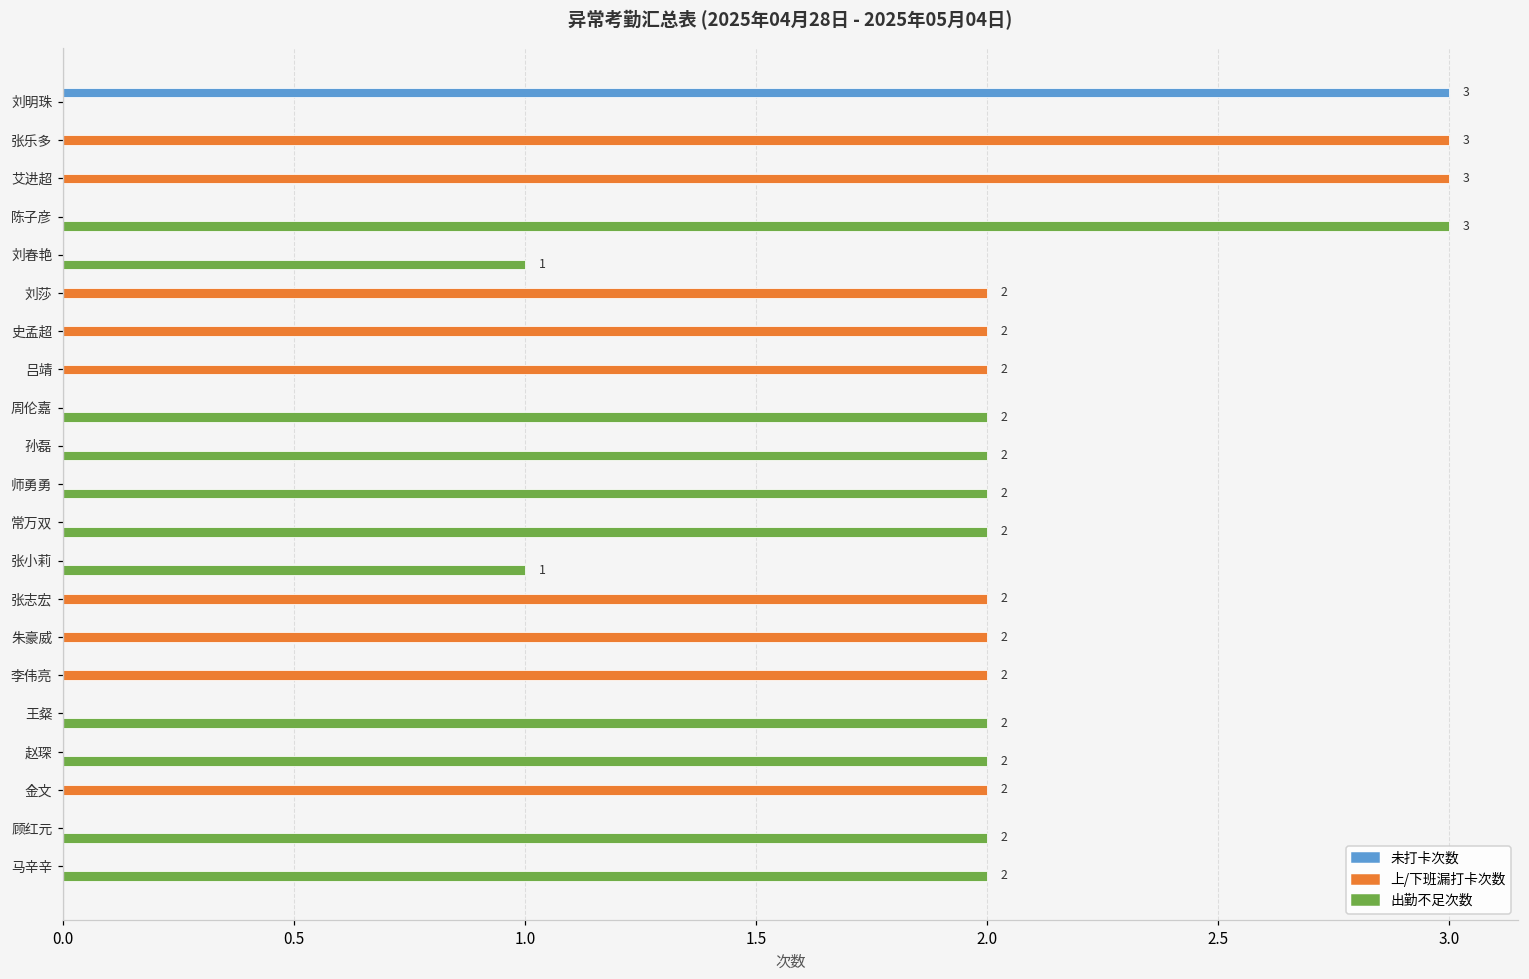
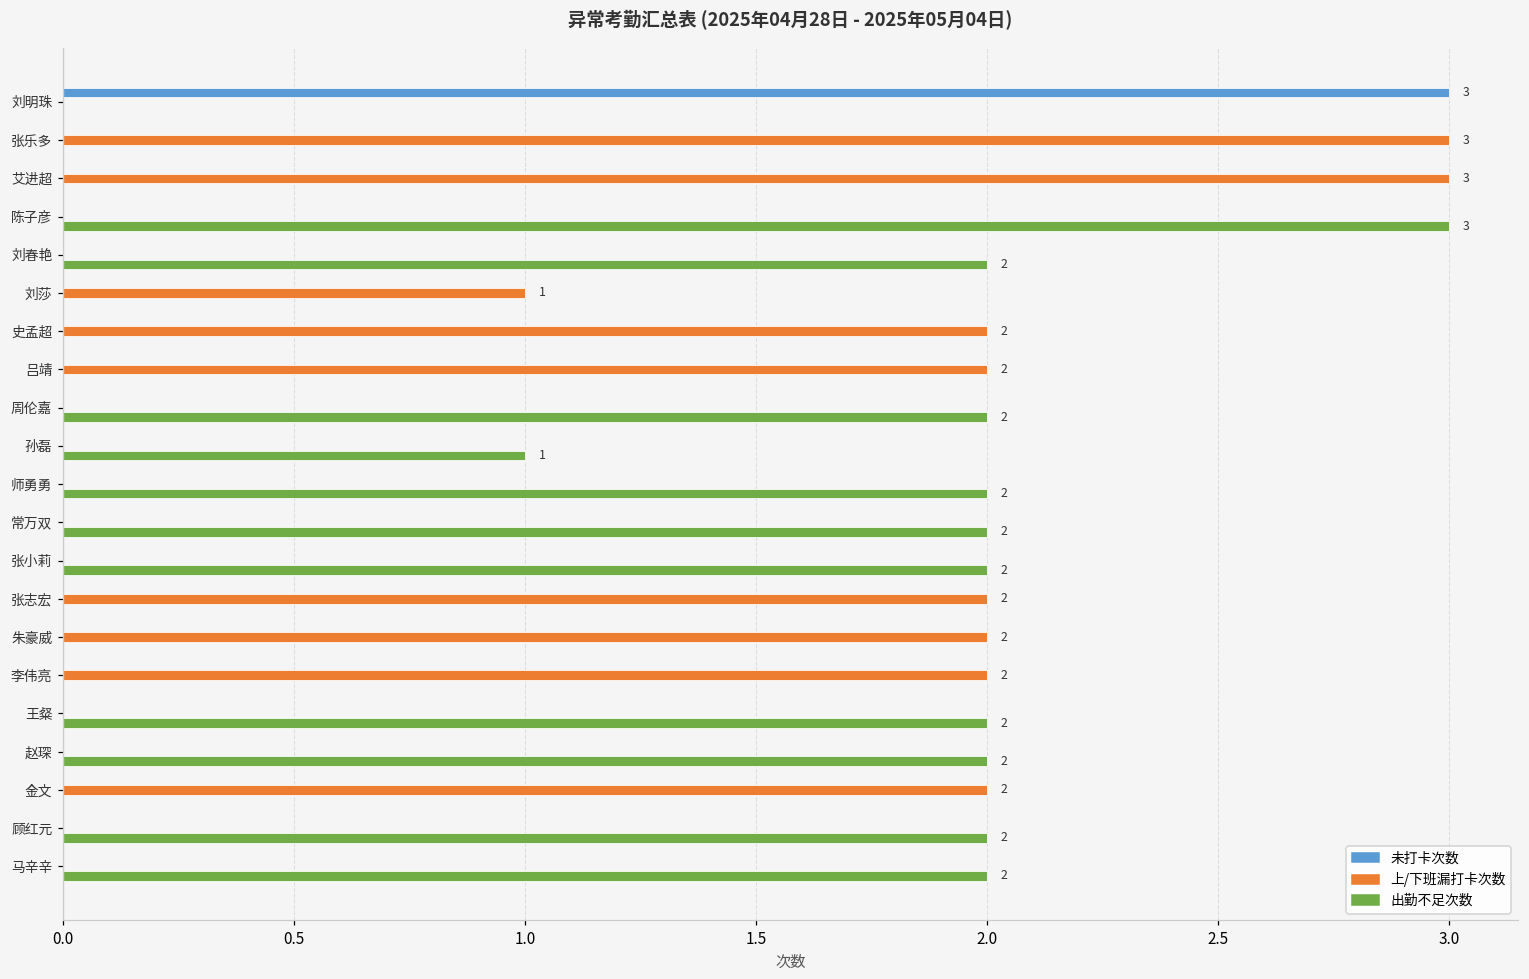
出勤不足次数, 刘春艳: 1 -> 2
上/下班漏打卡次数, 刘莎: 2 -> 1
出勤不足次数, 孙磊: 2 -> 1
出勤不足次数, 张小莉: 1 -> 2
